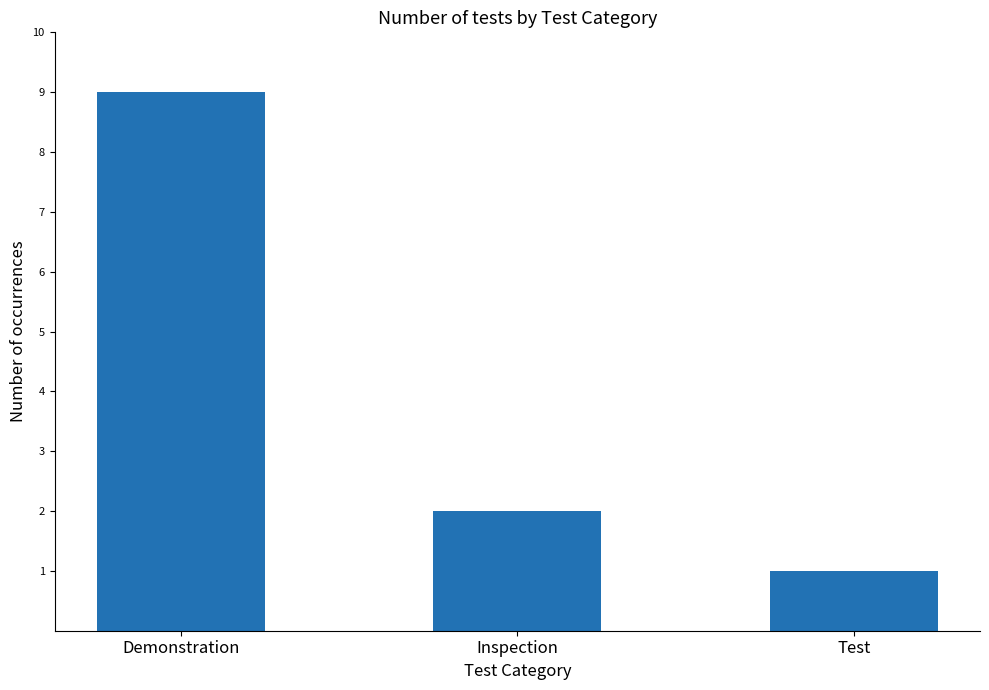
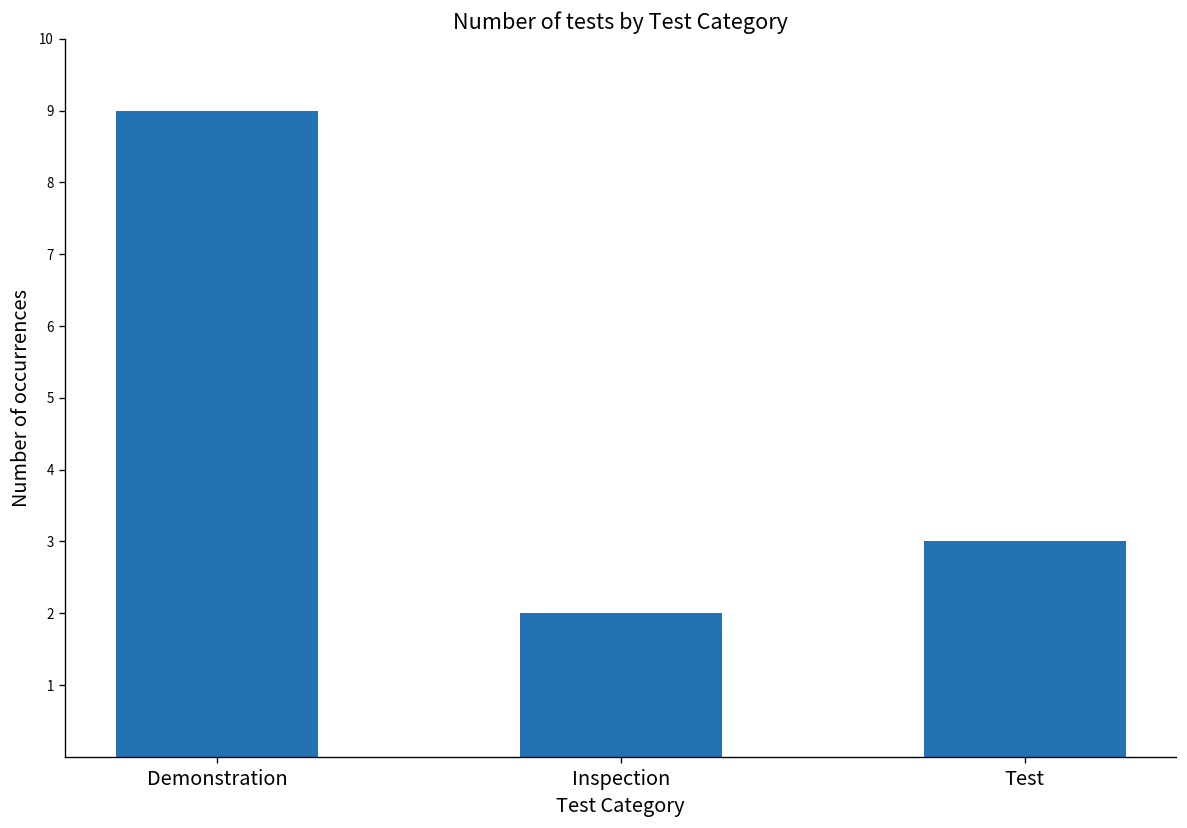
Test: 1 -> 3
